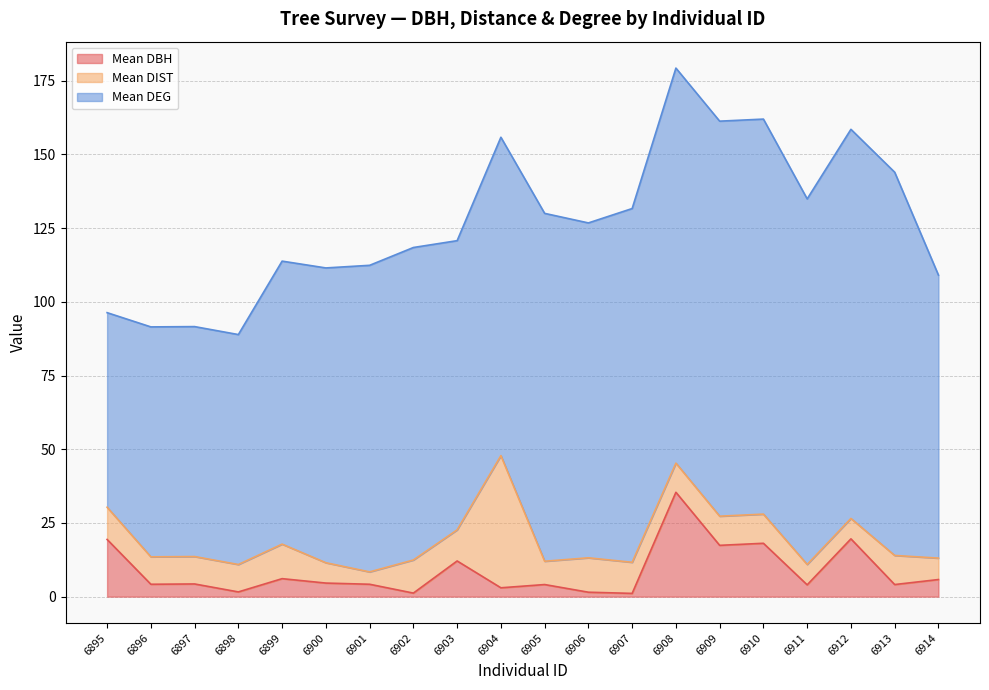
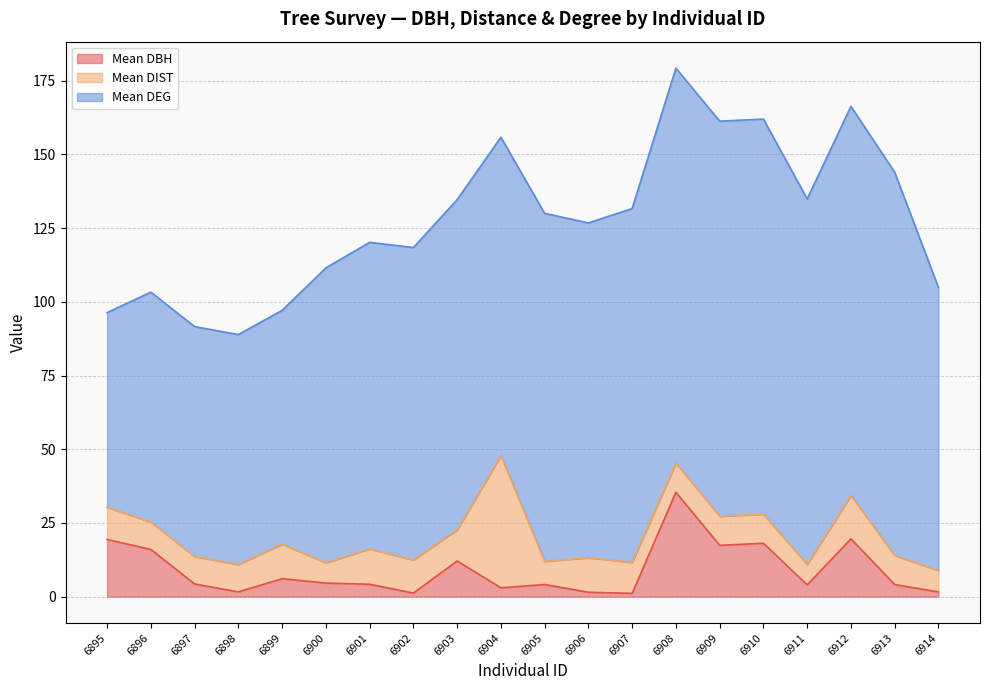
Mean DBH, 6896: 4 -> 16
Mean DEG, 6899: 96 -> 79
Mean DIST, 6901: 4 -> 12
Mean DEG, 6903: 98 -> 112
Mean DIST, 6912: 7 -> 15
Mean DBH, 6914: 6 -> 2
